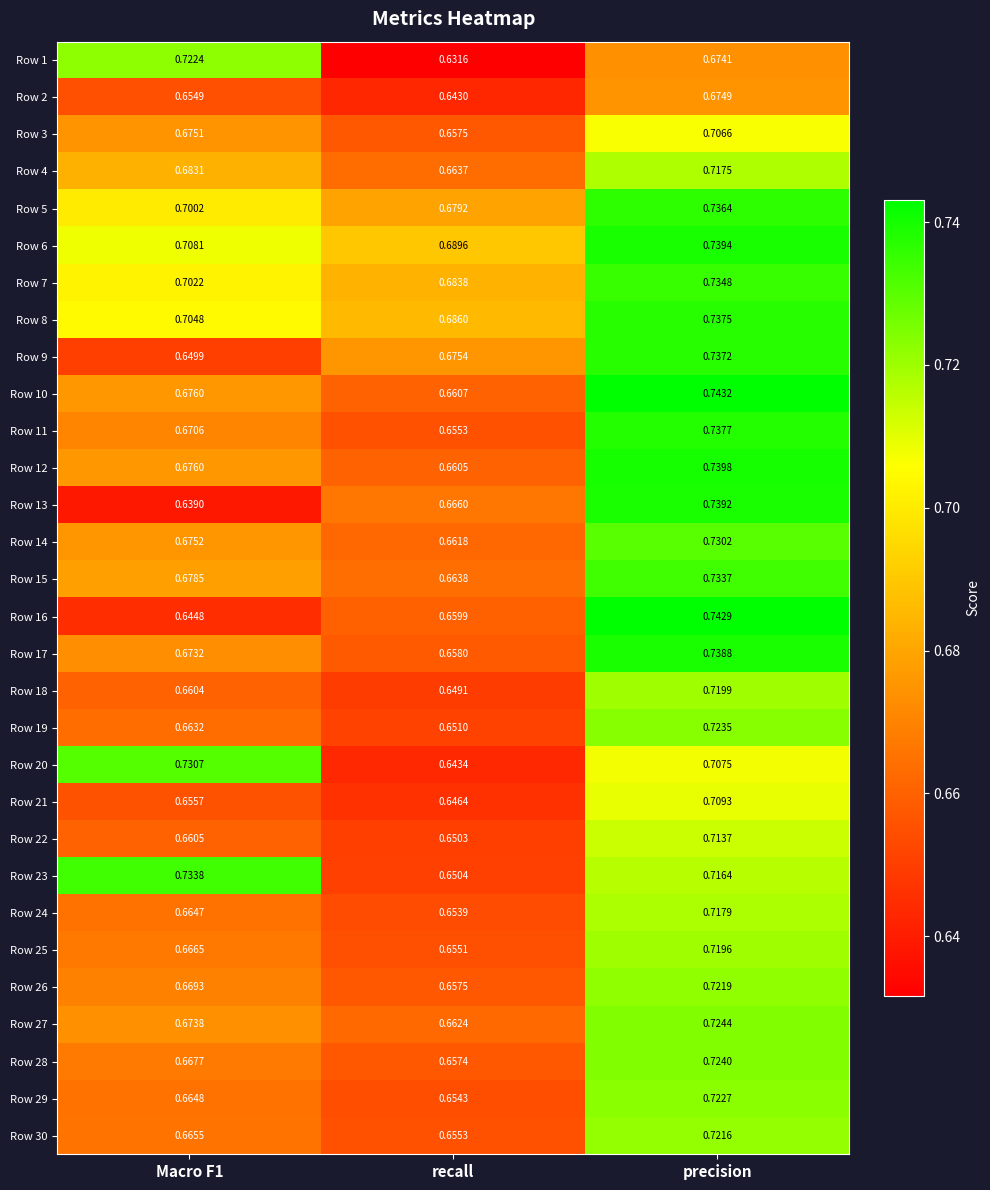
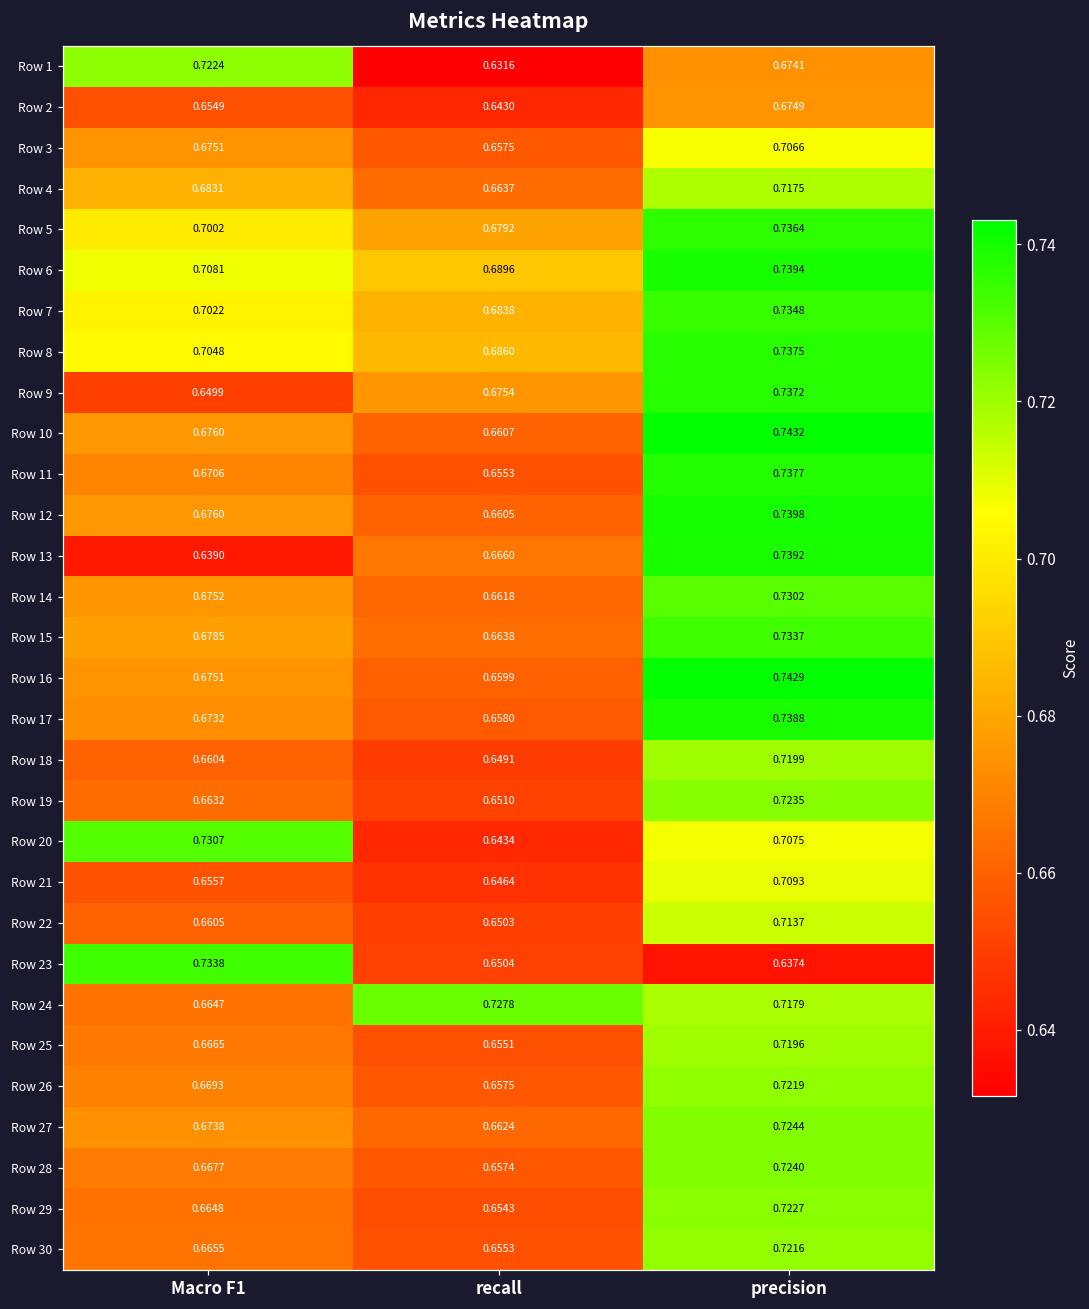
Row 16, Macro F1: 0.6448 -> 0.6751
Row 23, precision: 0.7164 -> 0.6374
Row 24, recall: 0.6539 -> 0.7278
